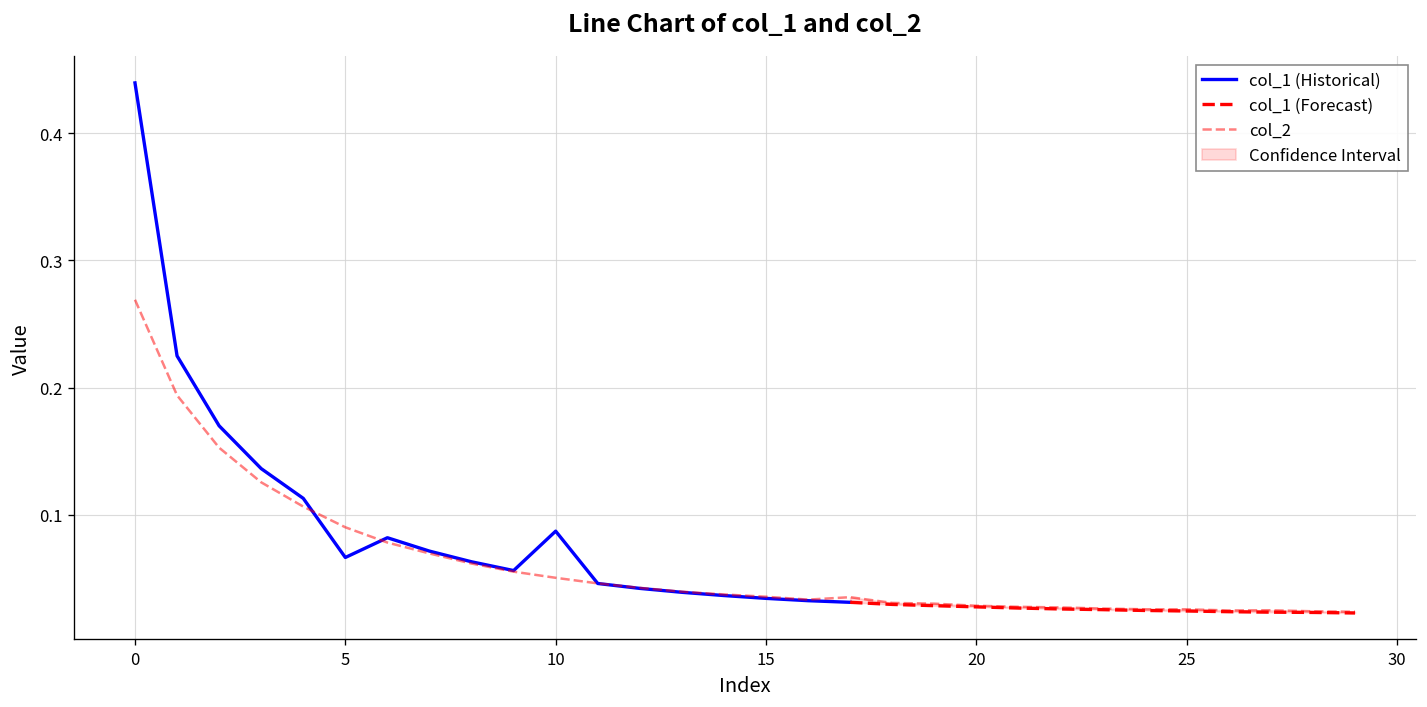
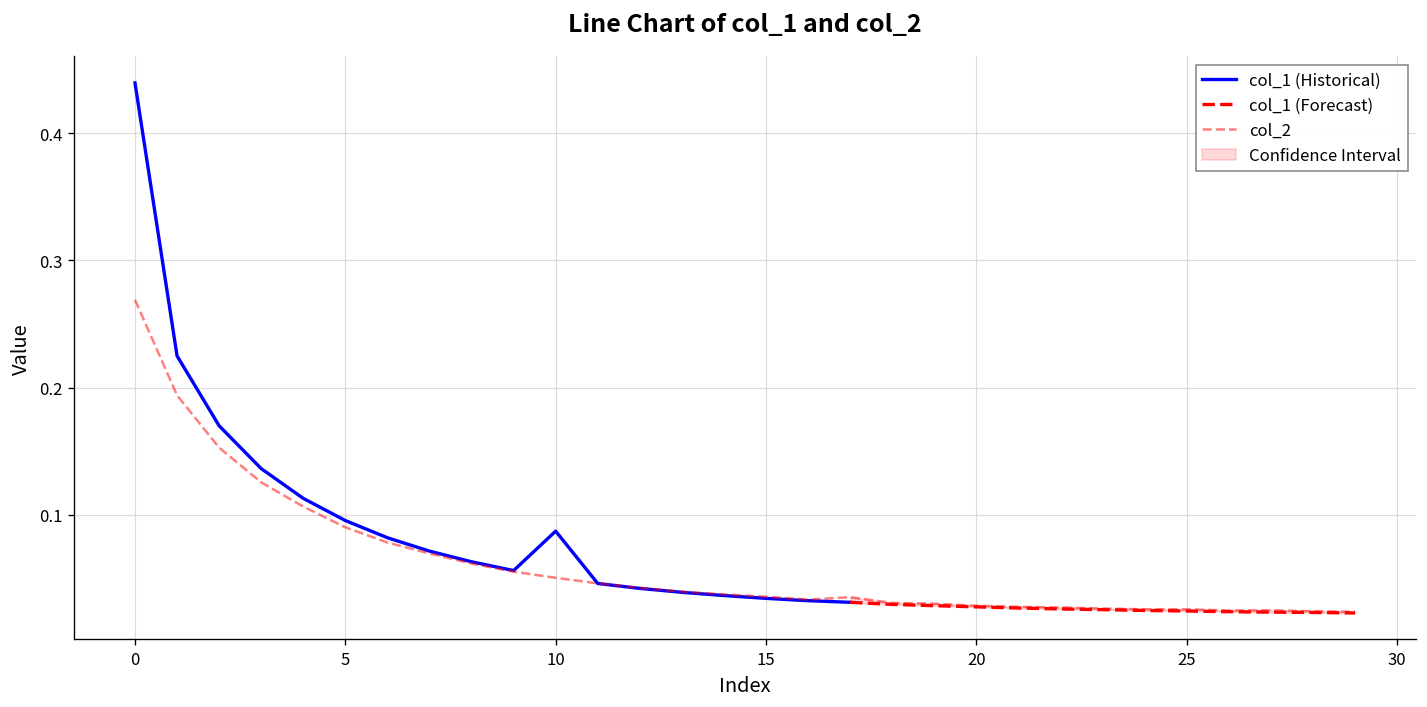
col_1 (Historical), 5: 0.066 -> 0.096
